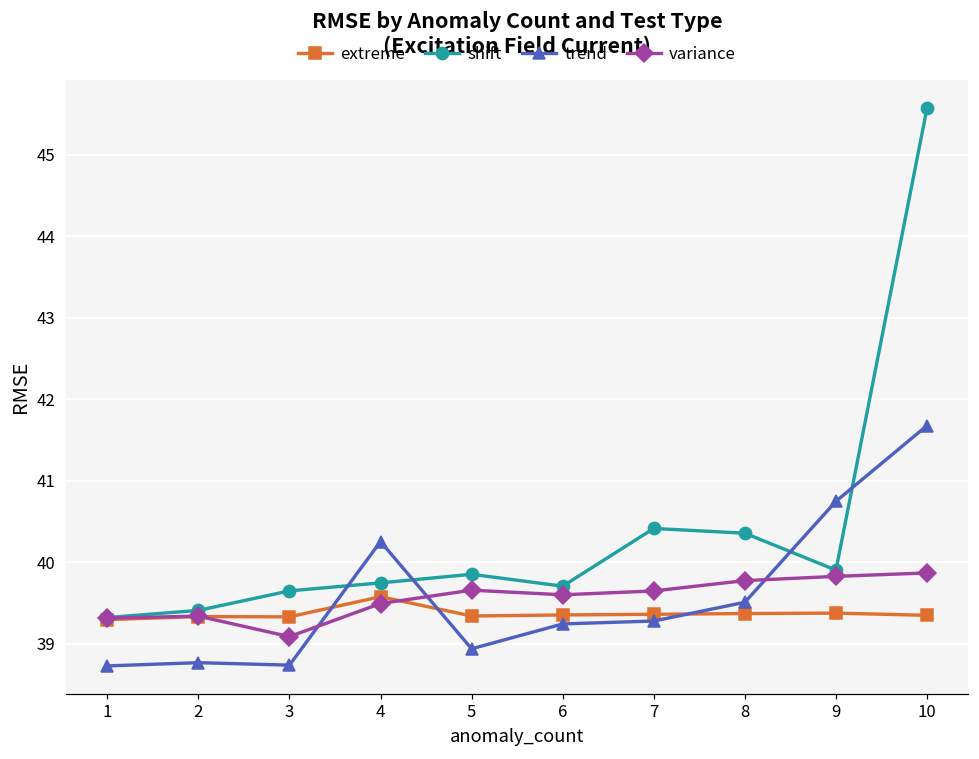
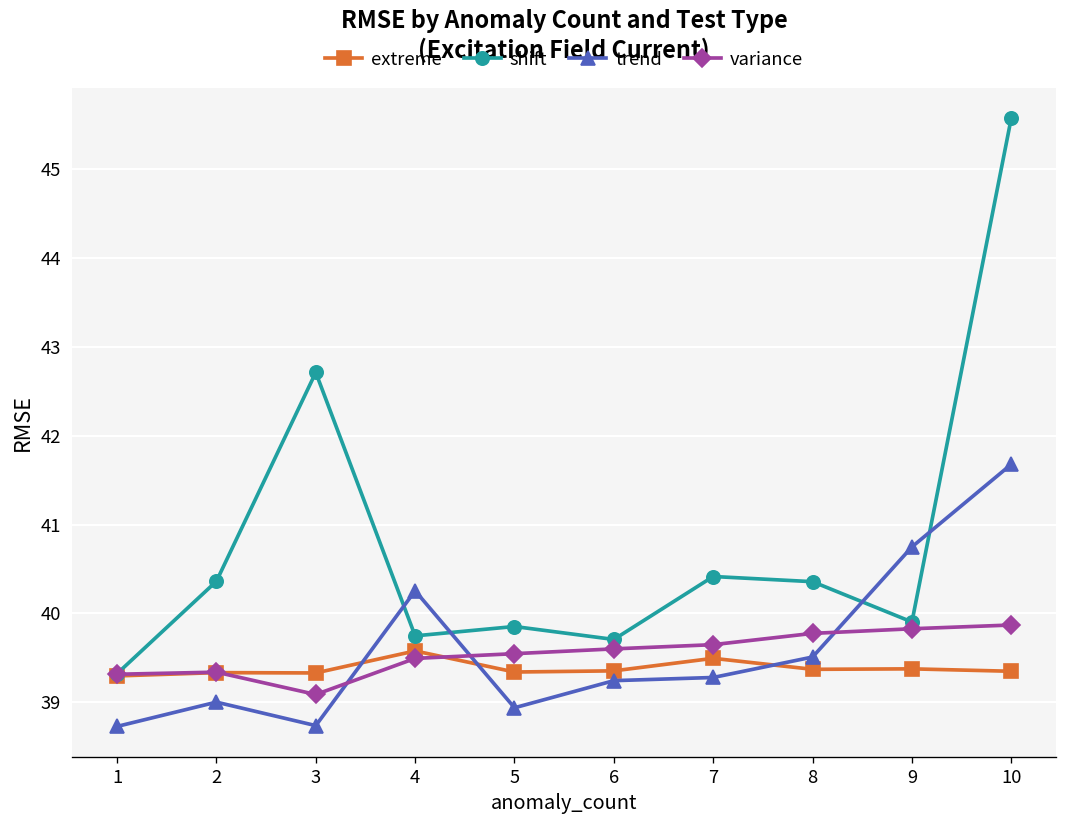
shift, 2: 39.4 -> 40.4
trend, 2: 38.8 -> 39.0
shift, 3: 39.6 -> 42.7
variance, 5: 39.7 -> 39.5
extreme, 7: 39.4 -> 39.5
